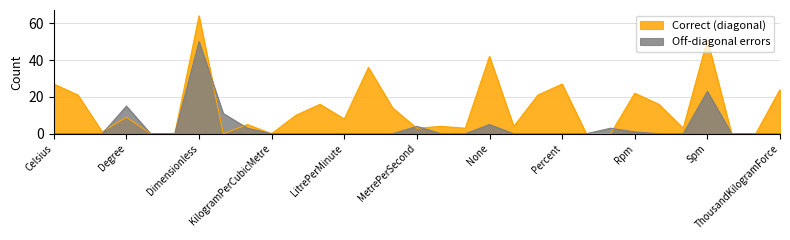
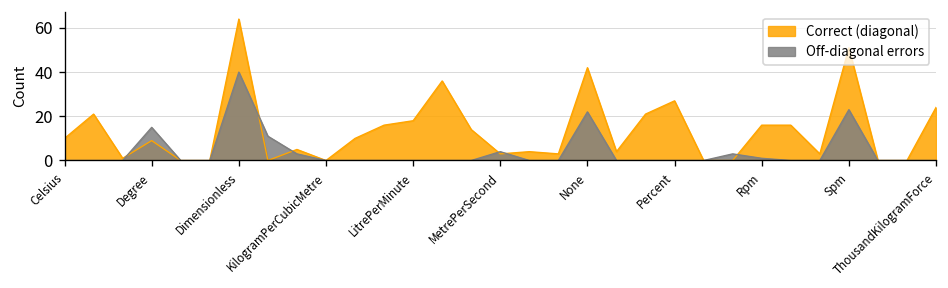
Correct (diagonal), Celsius: 27 -> 10
Off-diagonal errors, Dimensionless: 50 -> 40
Correct (diagonal), LitrePerMinute: 8 -> 18
Off-diagonal errors, None: 5 -> 22
Correct (diagonal), Rpm: 22 -> 16
